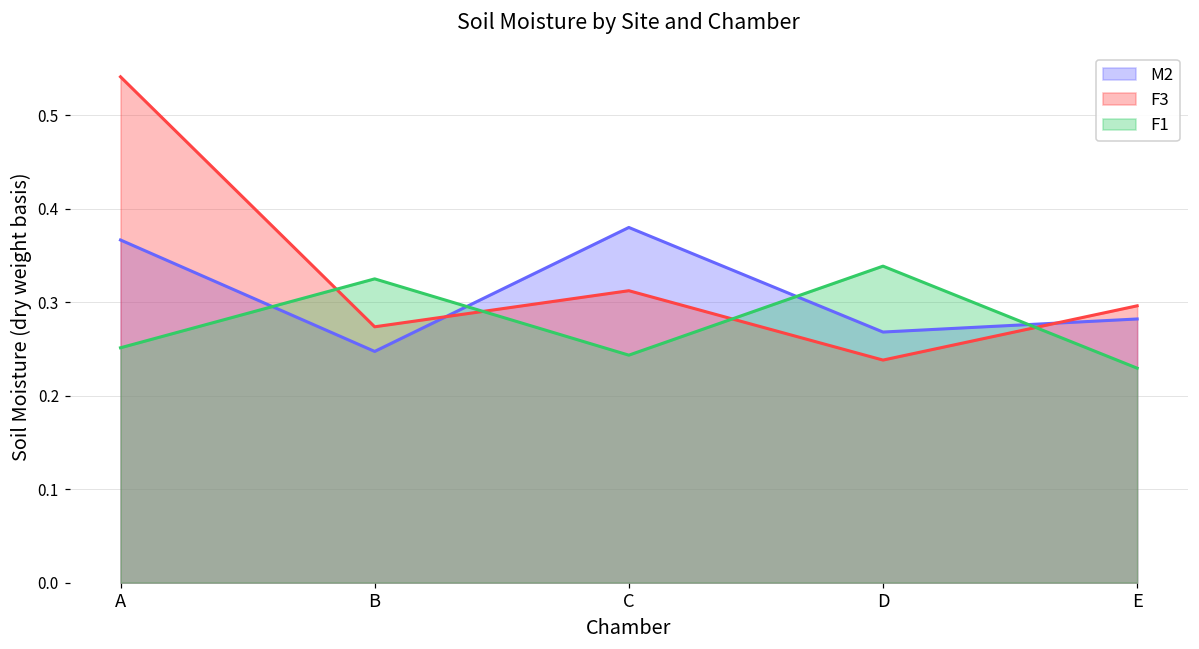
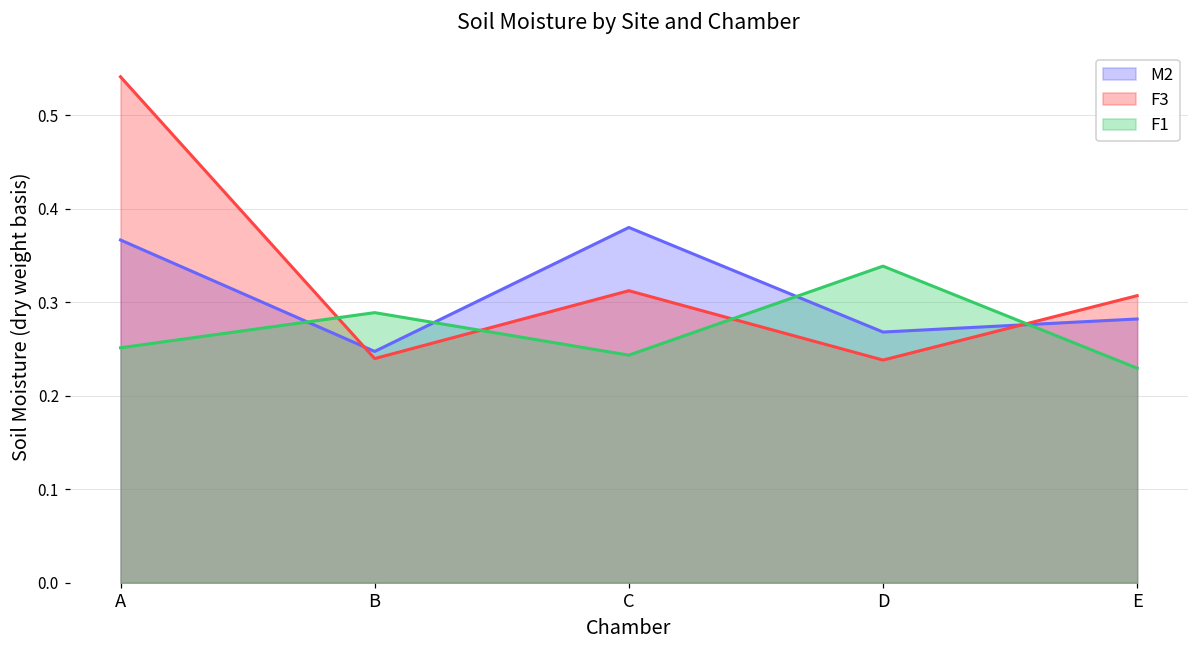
F3, B: 0.27 -> 0.24
F1, B: 0.32 -> 0.29
F3, E: 0.30 -> 0.31
